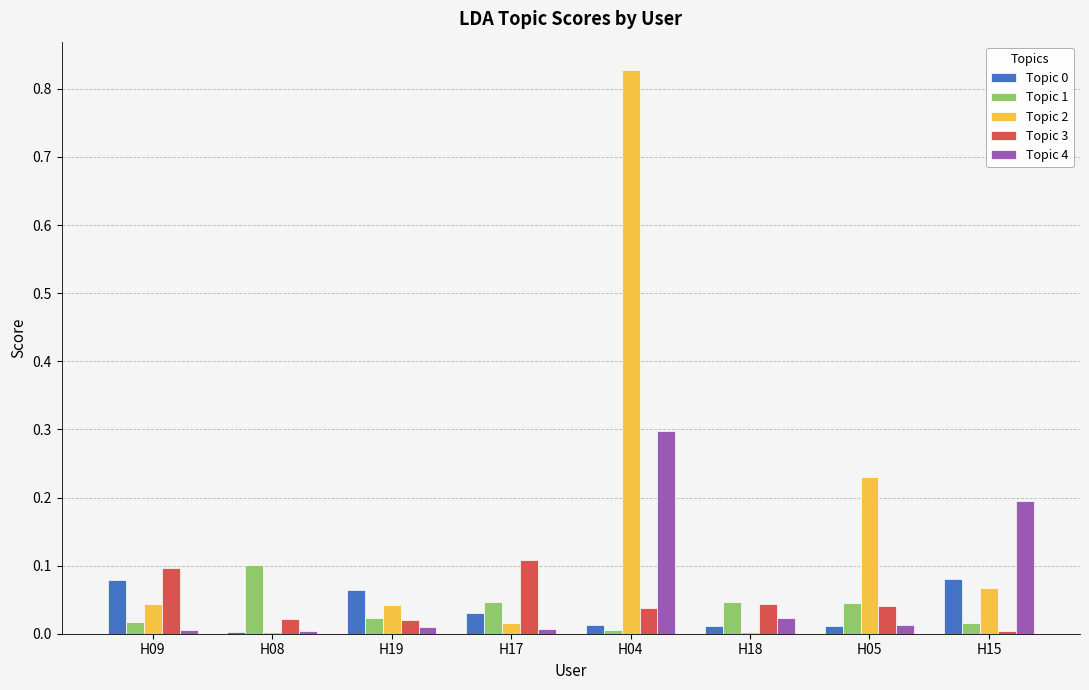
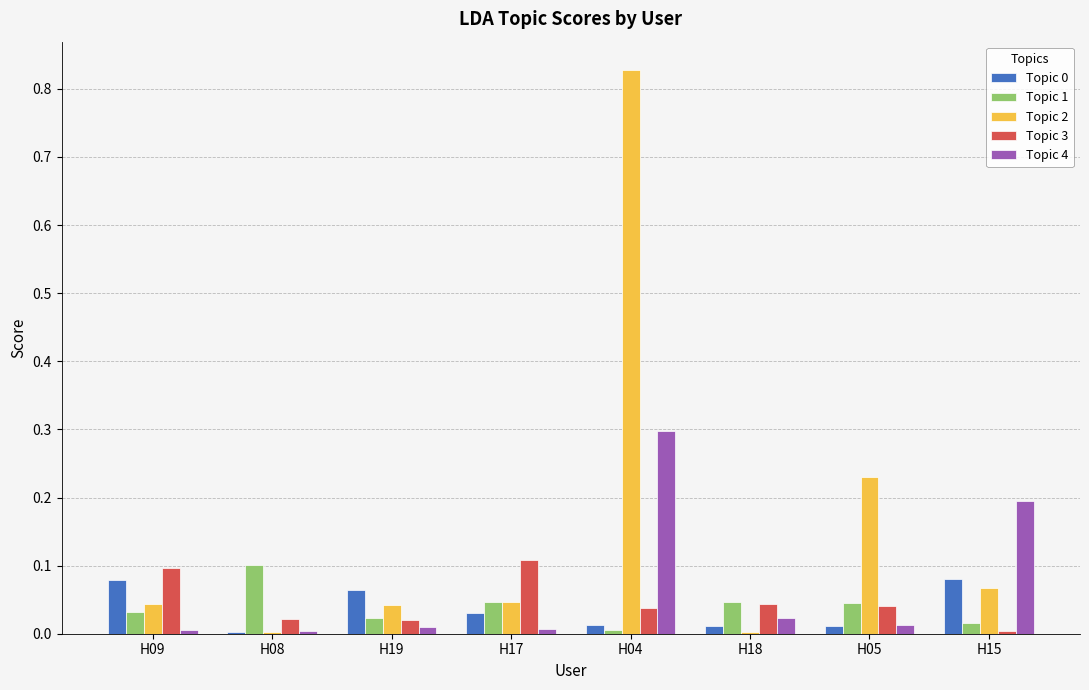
Topic 1, H09: 0.02 -> 0.03
Topic 2, H17: 0.02 -> 0.05
